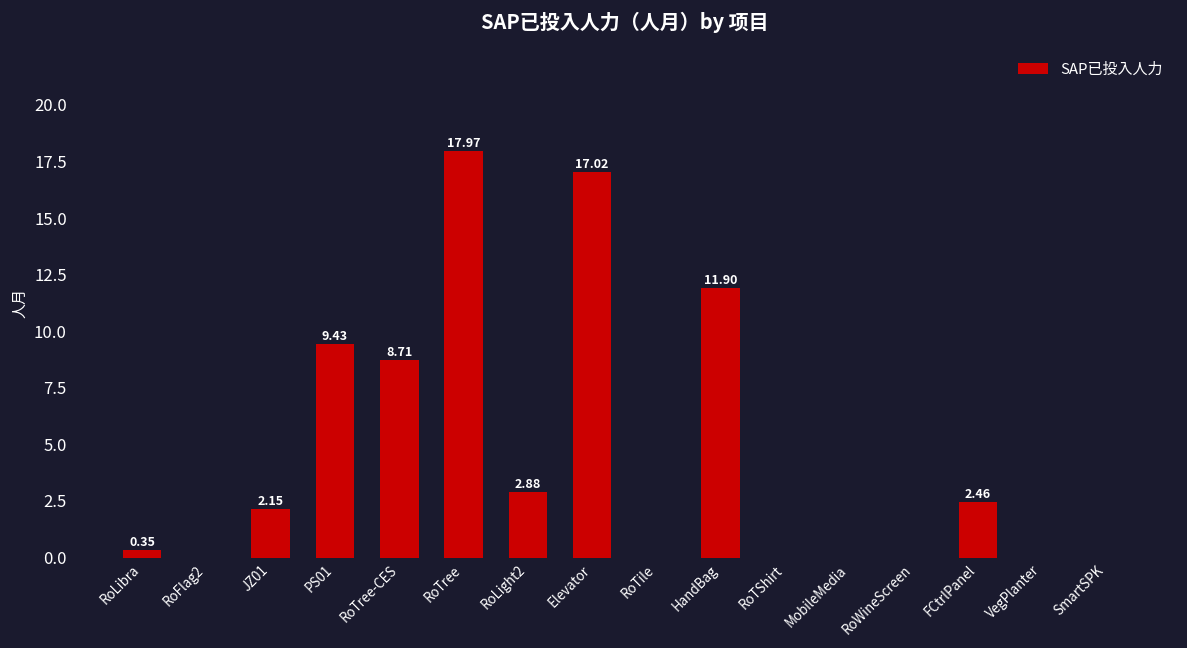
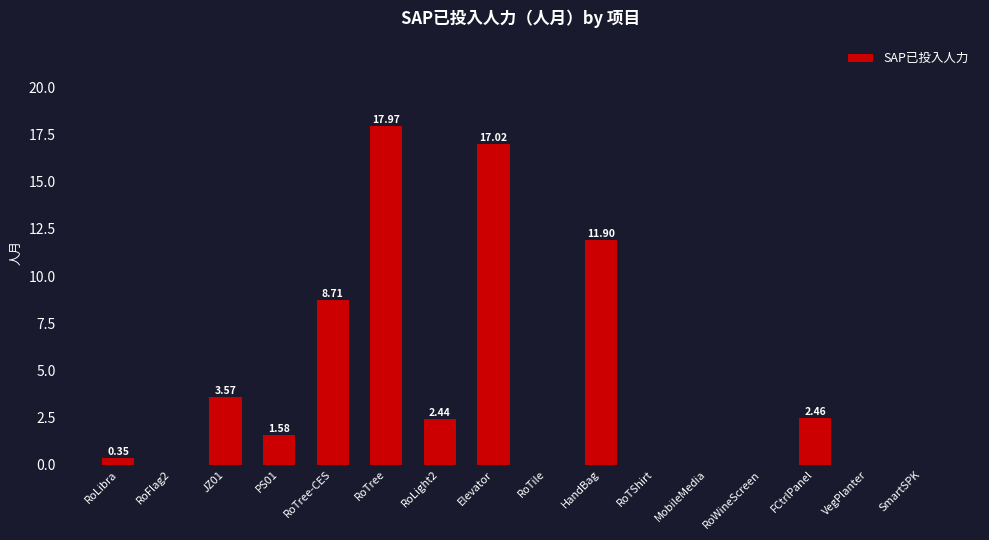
JZ01: 2.15 -> 3.57
PS01: 9.43 -> 1.58
RoLight2: 2.88 -> 2.44
